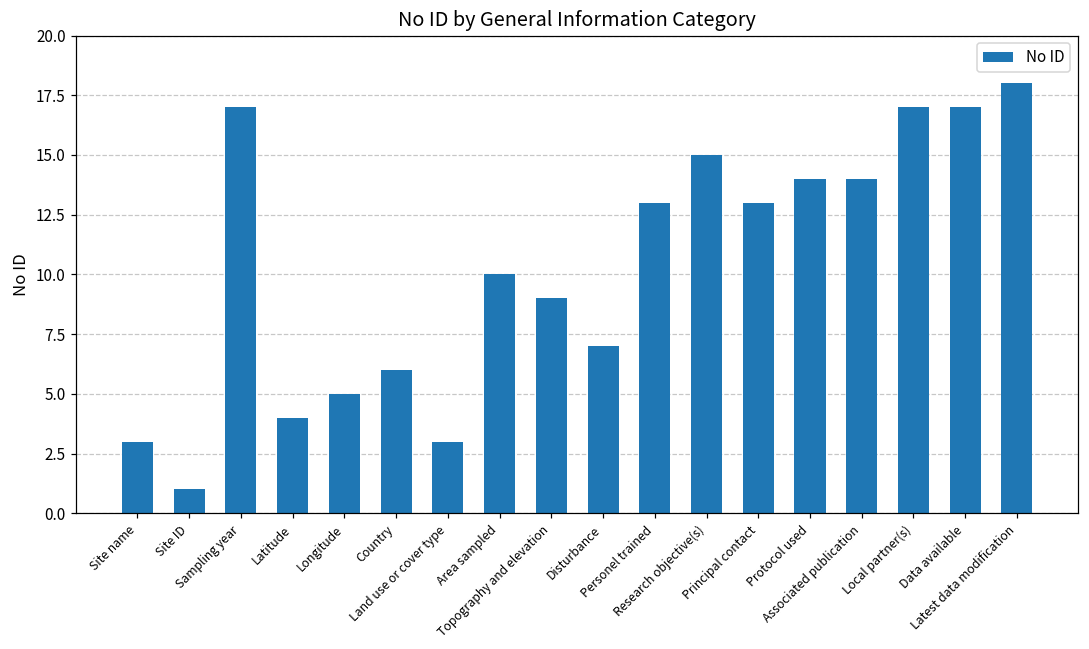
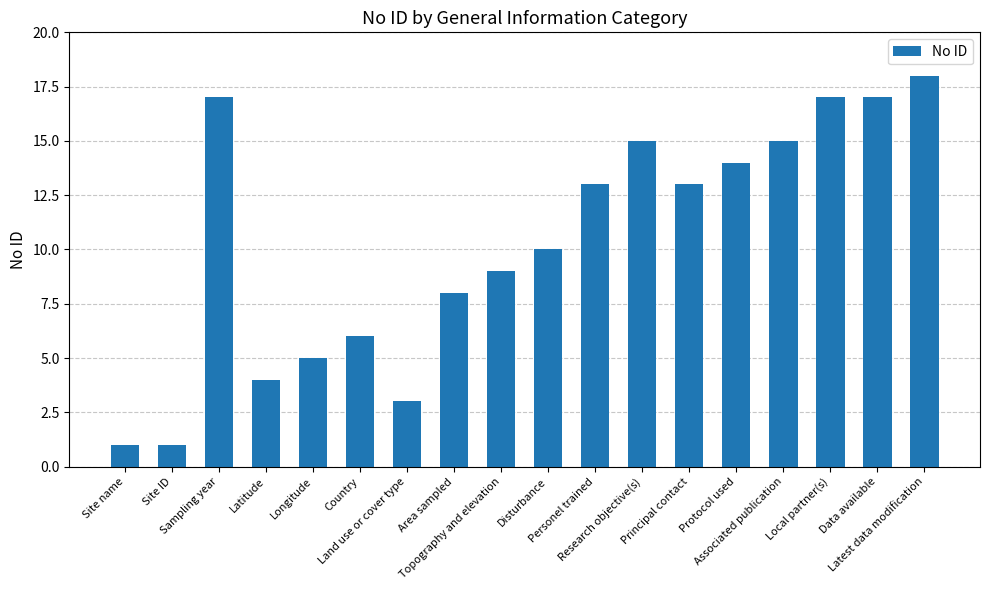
Site name: 3 -> 1
Area sampled: 10 -> 8
Disturbance: 7 -> 10
Associated publication: 14 -> 15
